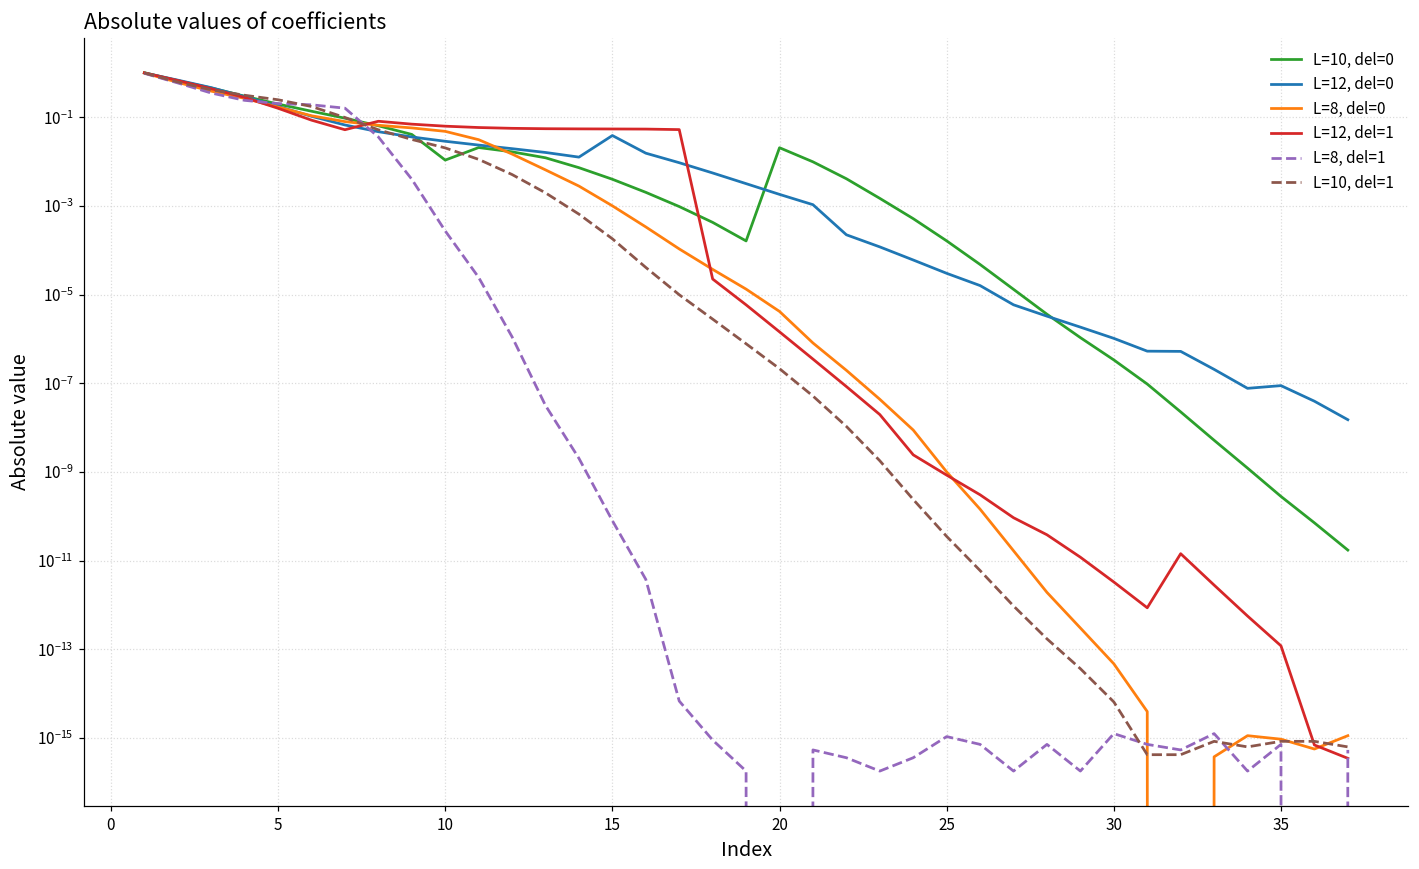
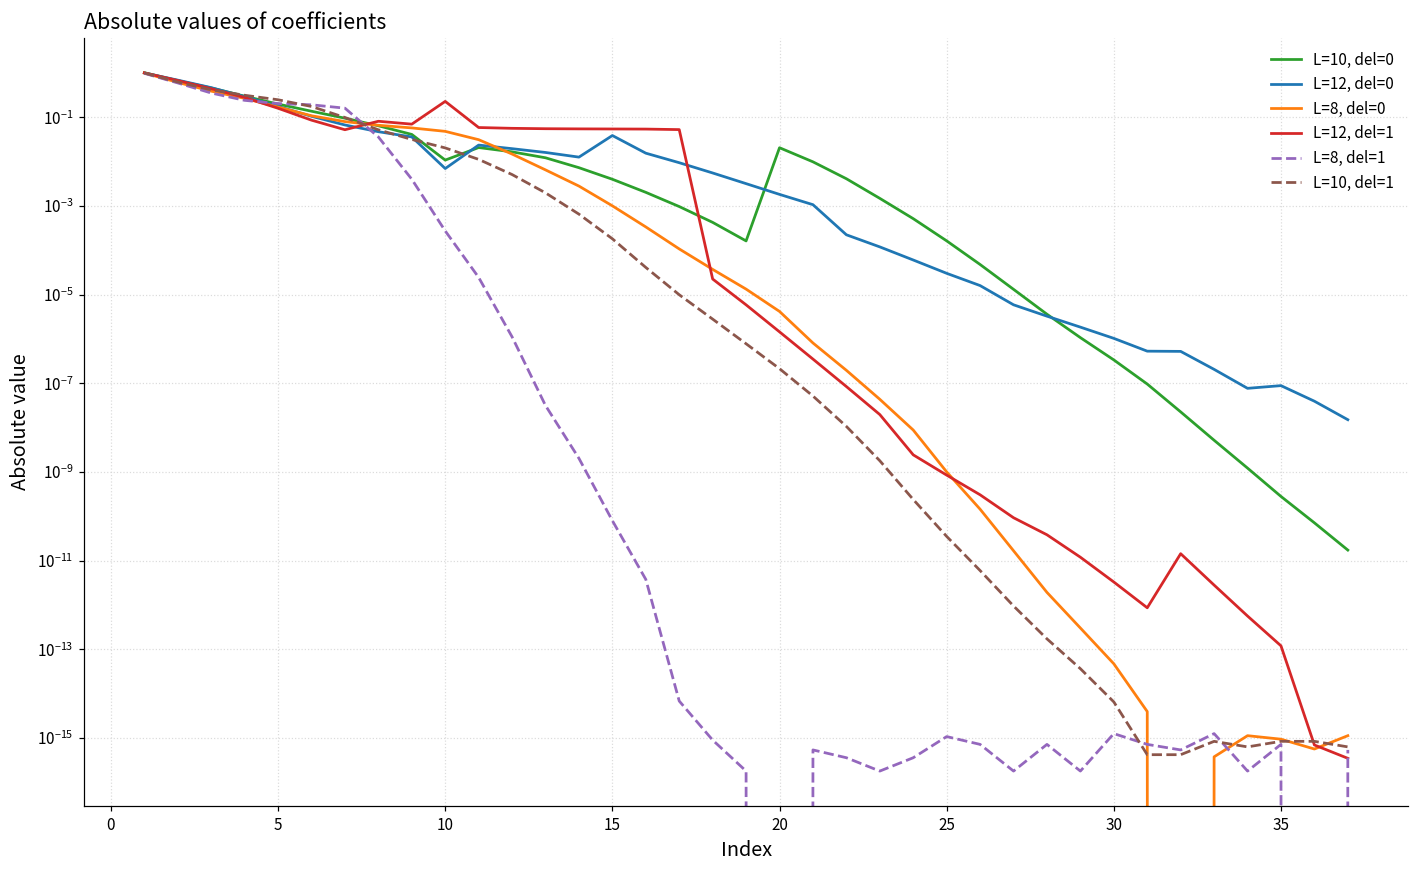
L=12, del=0, 10: 0.03 -> 0.007
L=12, del=1, 10: 0.06 -> 0.2
